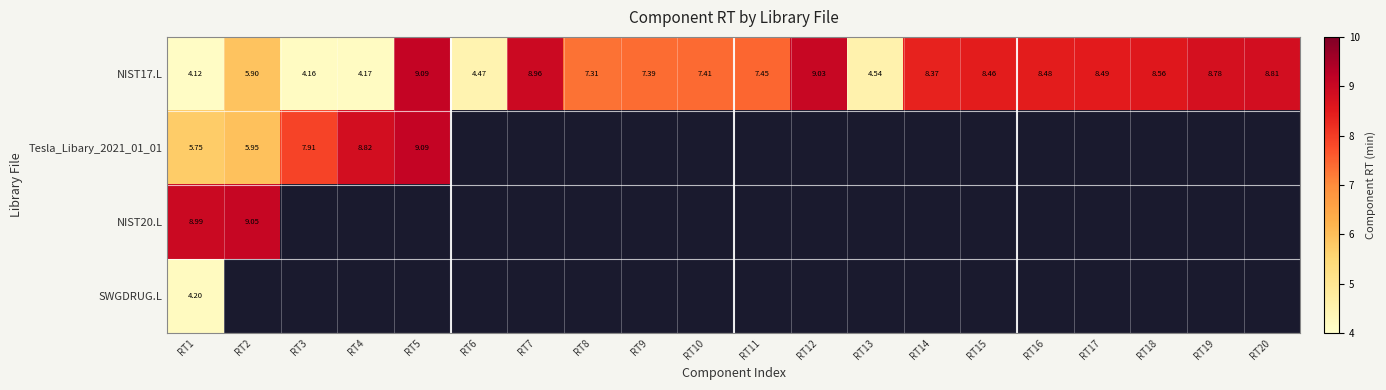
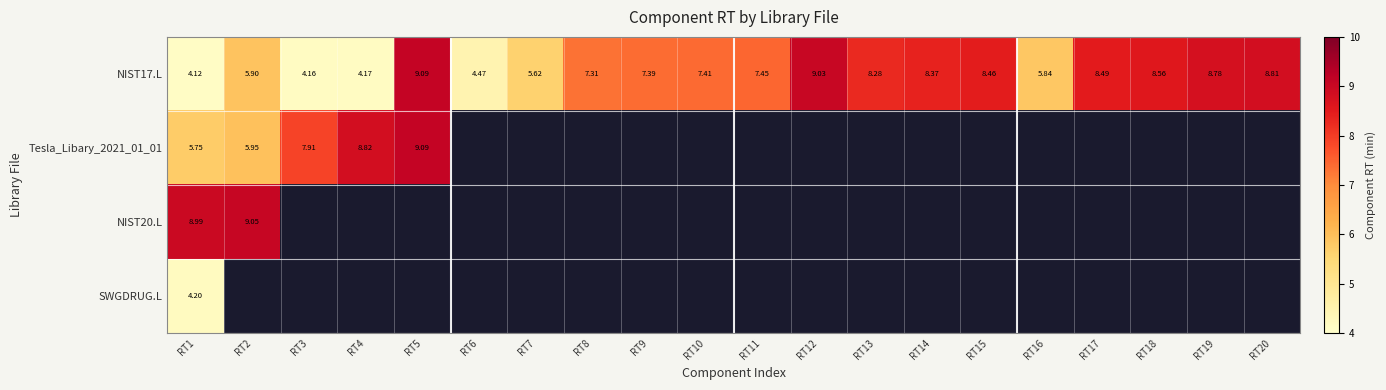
NIST17.L, RT7: 8.96 -> 5.62
NIST17.L, RT13: 4.54 -> 8.28
NIST17.L, RT16: 8.48 -> 5.84
